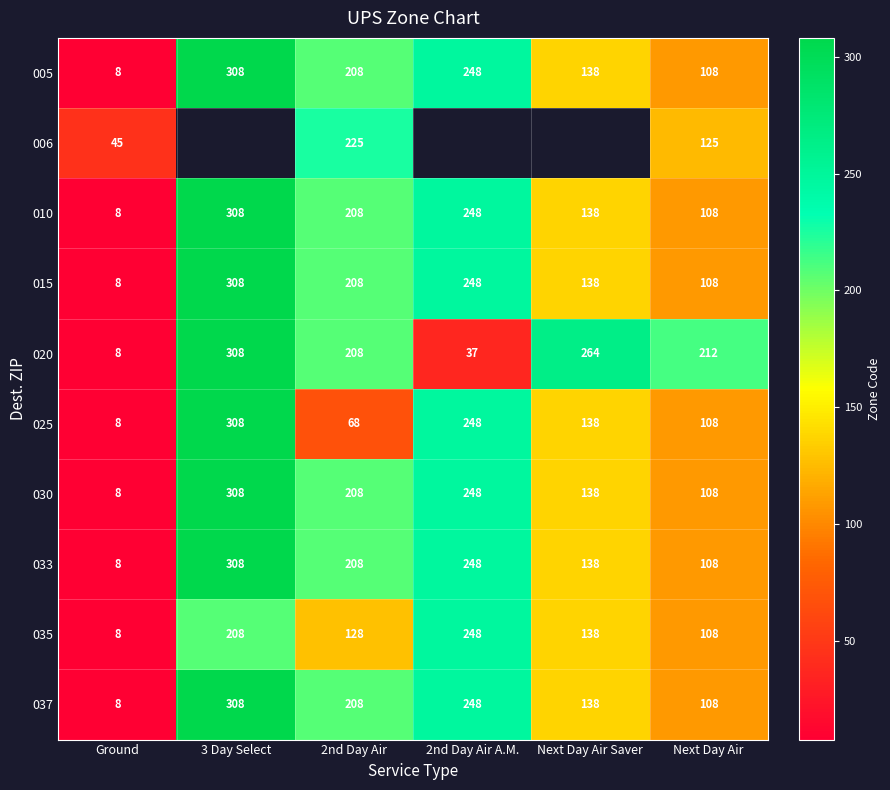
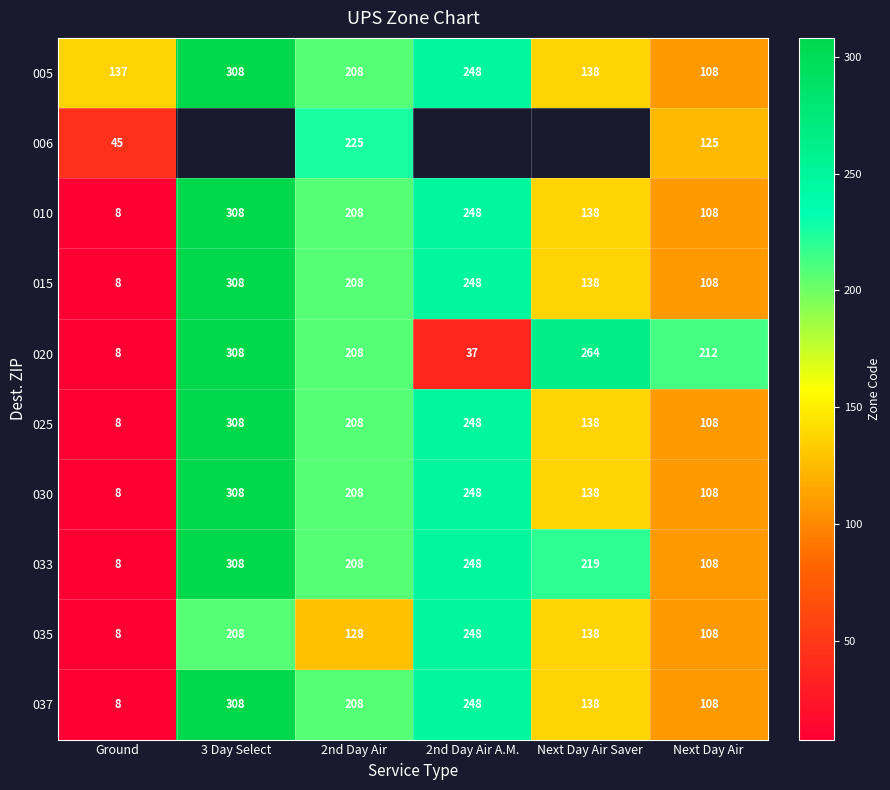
005, Ground: 8 -> 137
025, 2nd Day Air: 68 -> 208
033, Next Day Air Saver: 138 -> 219
